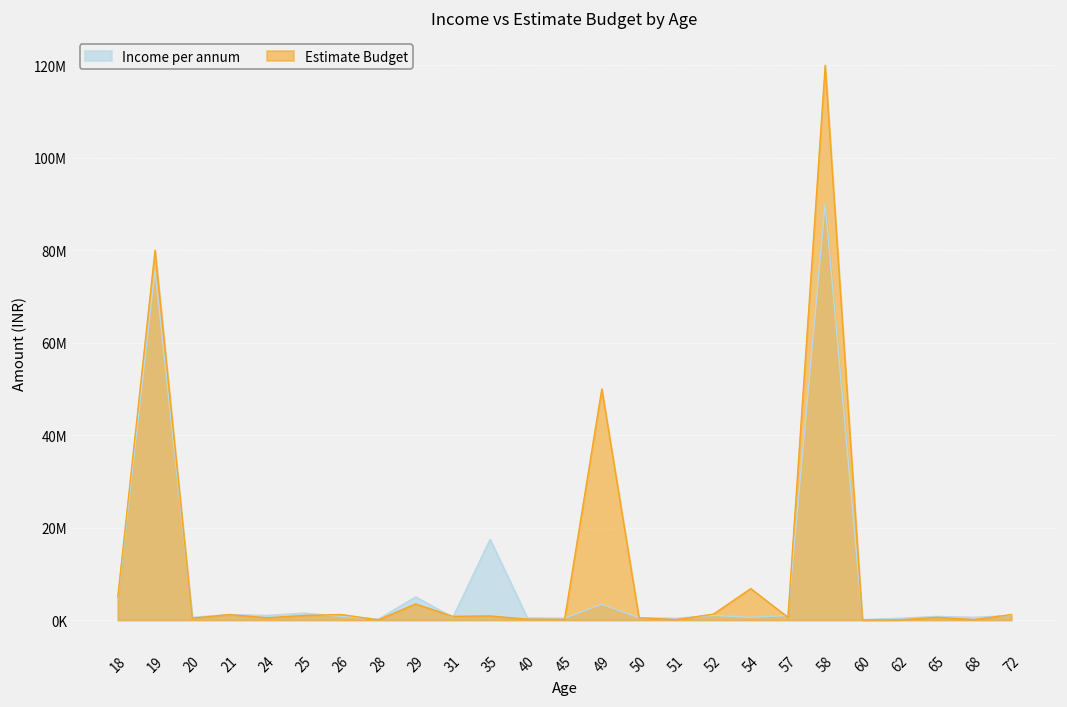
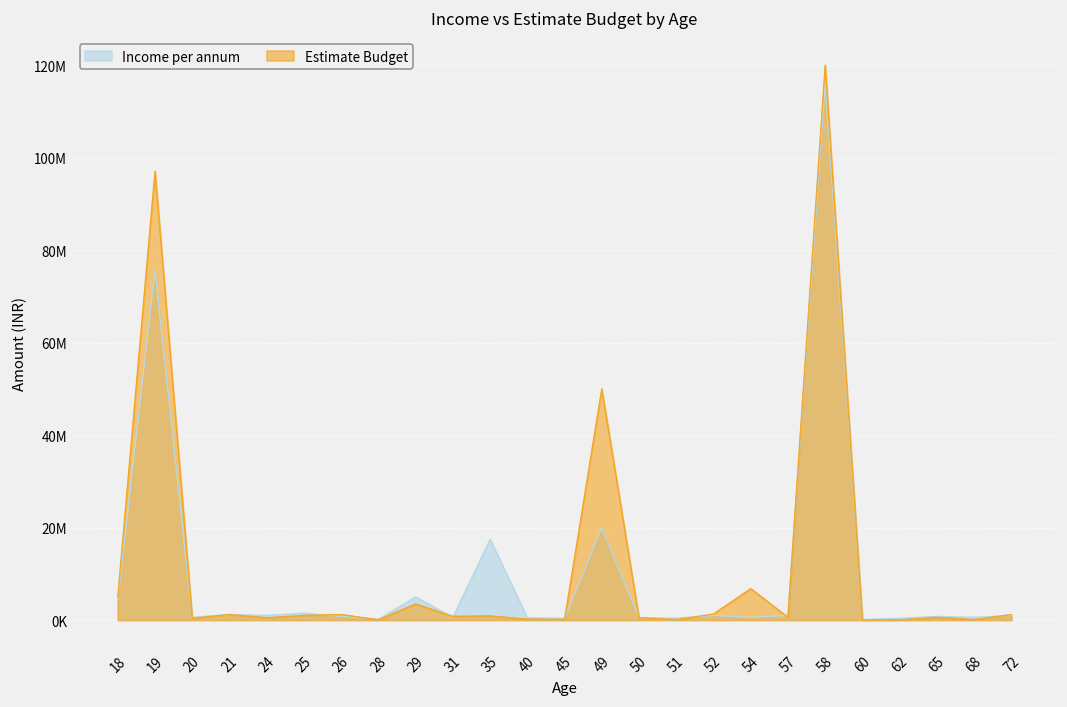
Estimate Budget, 19: 80000000 -> 97000000
Income per annum, 49: 3000000 -> 20000000
Income per annum, 58: 90000000 -> 116000000
